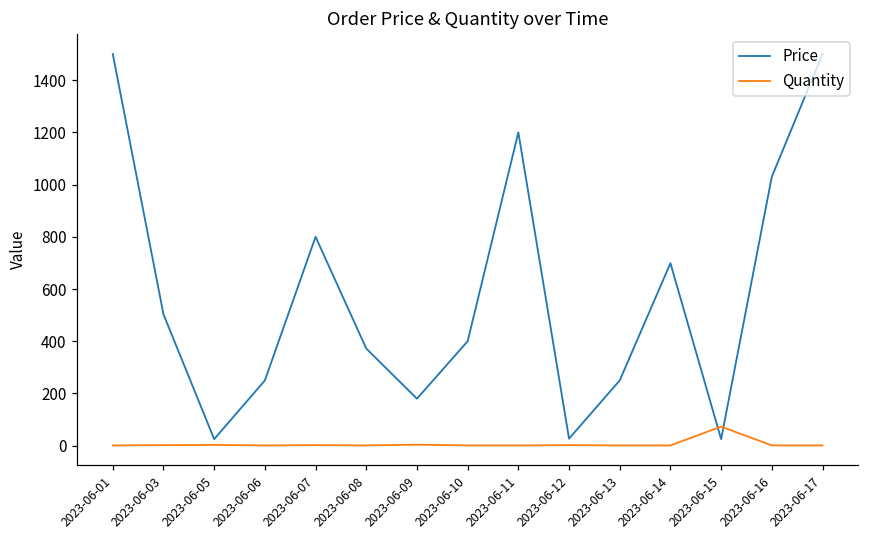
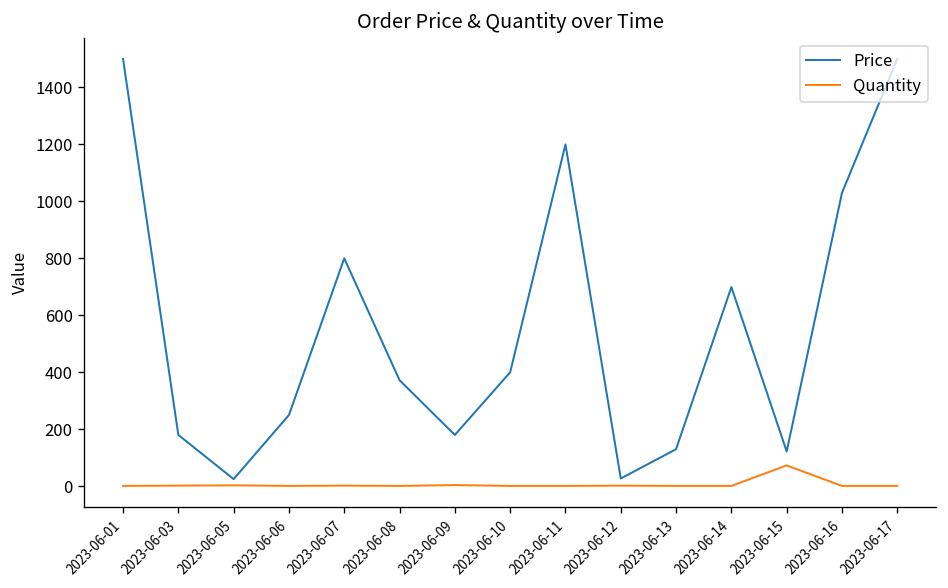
Price, 2023-06-03: 500 -> 180
Price, 2023-06-13: 250 -> 130
Price, 2023-06-15: 30 -> 120
